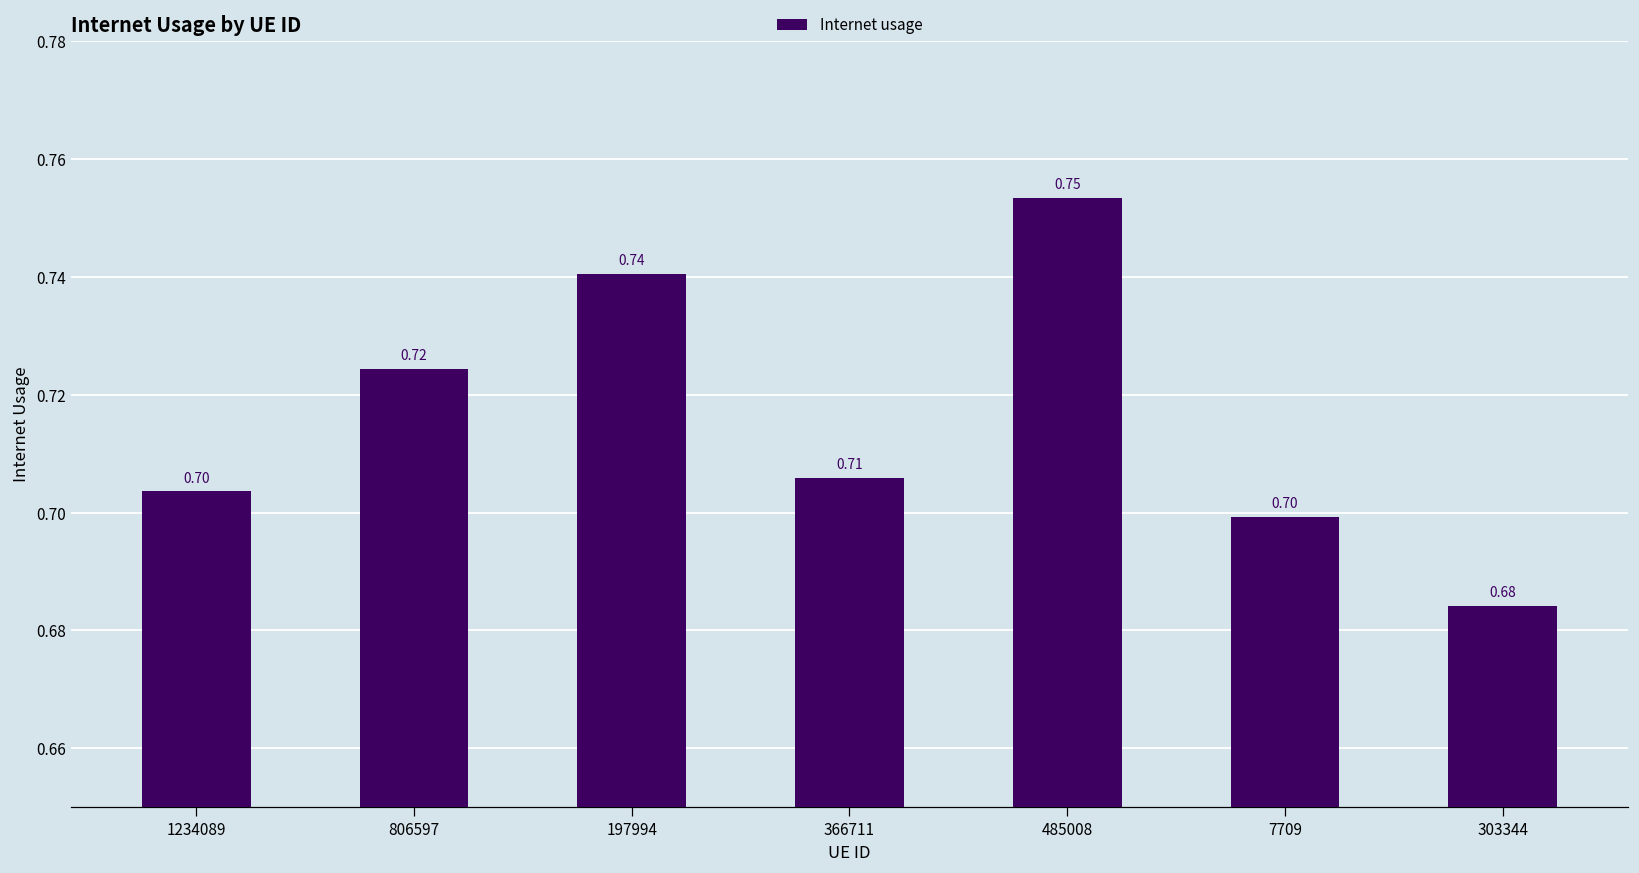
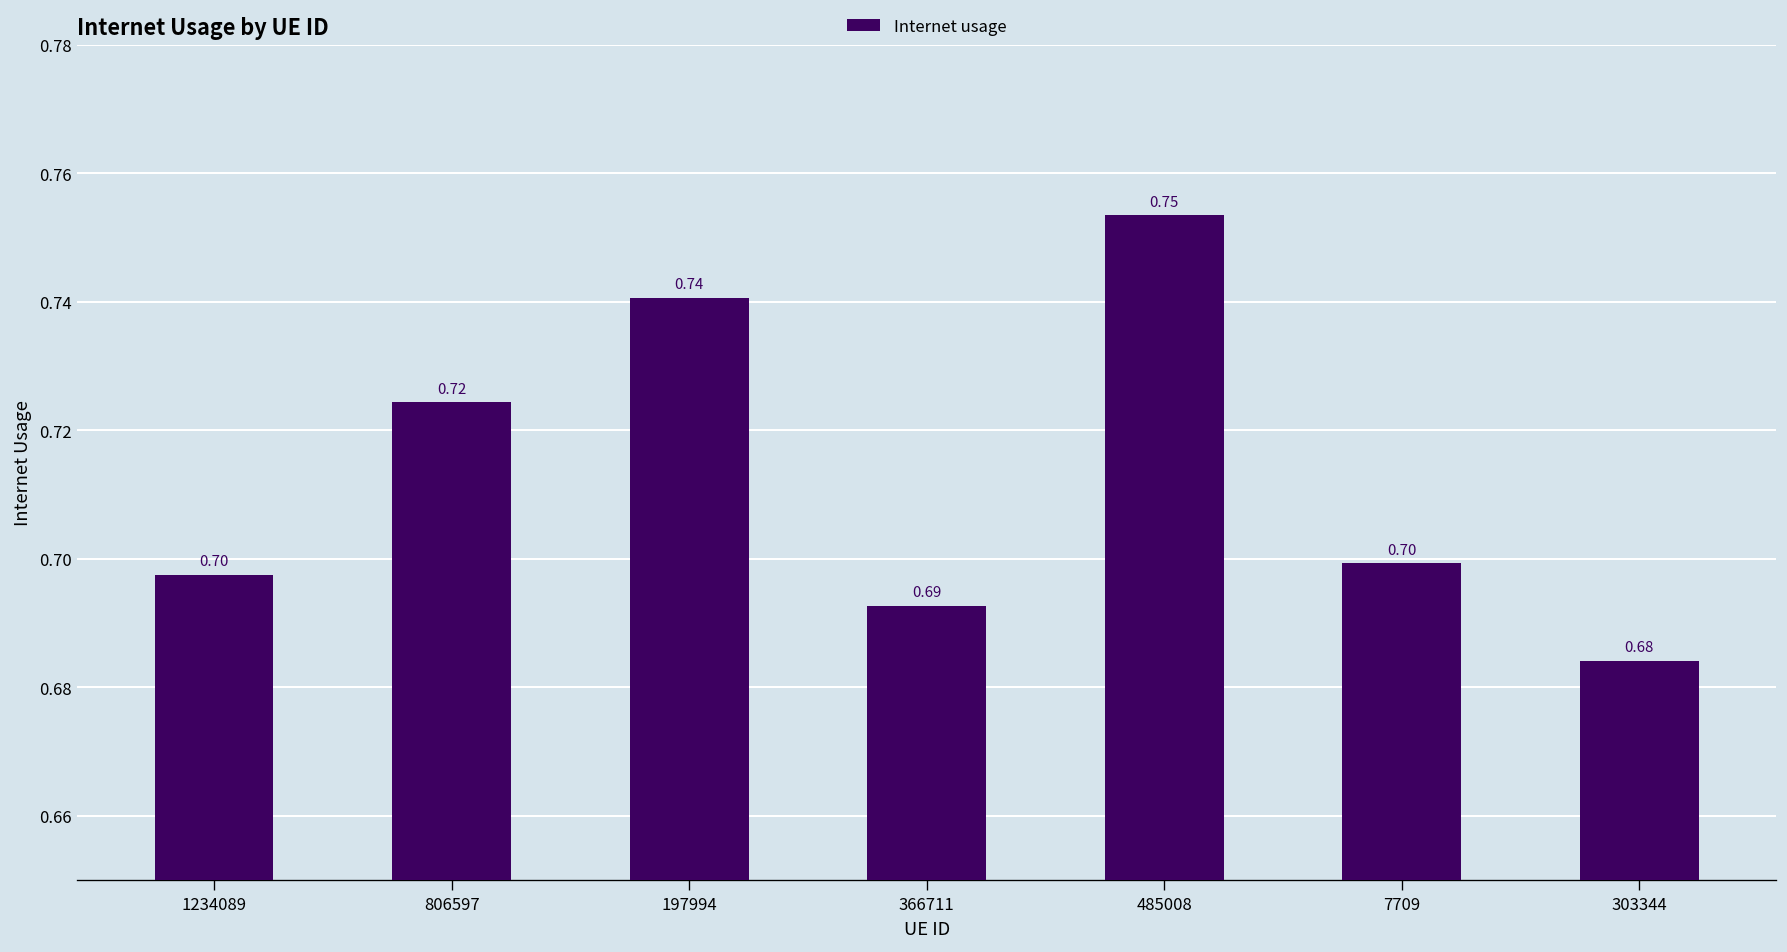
1234089: 0.704 -> 0.698
366711: 0.71 -> 0.69
